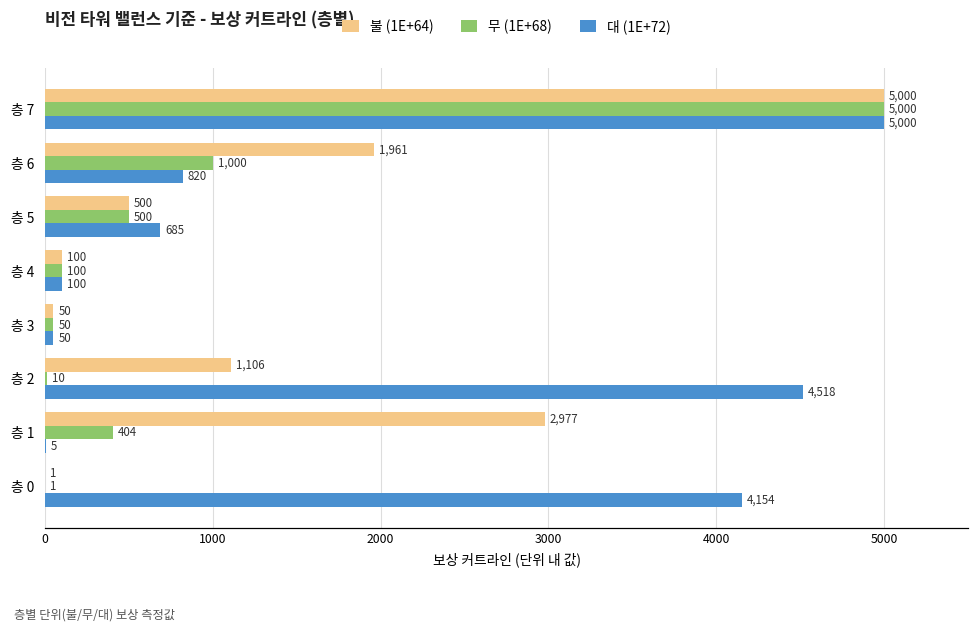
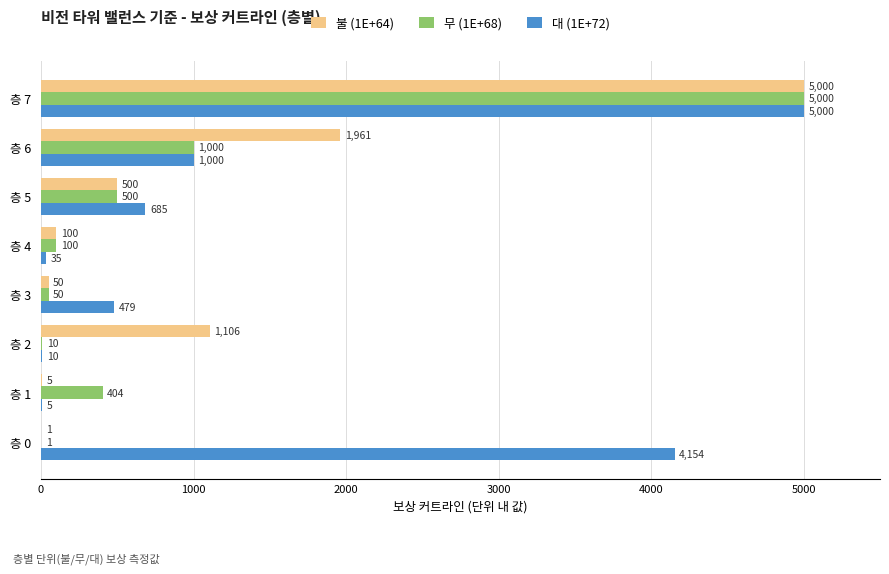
대 (1E+72), 층 6: 820 -> 1,000
대 (1E+72), 층 4: 100 -> 35
대 (1E+72), 층 3: 50 -> 479
대 (1E+72), 층 2: 4,518 -> 10
불 (1E+64), 층 1: 2,977 -> 5
